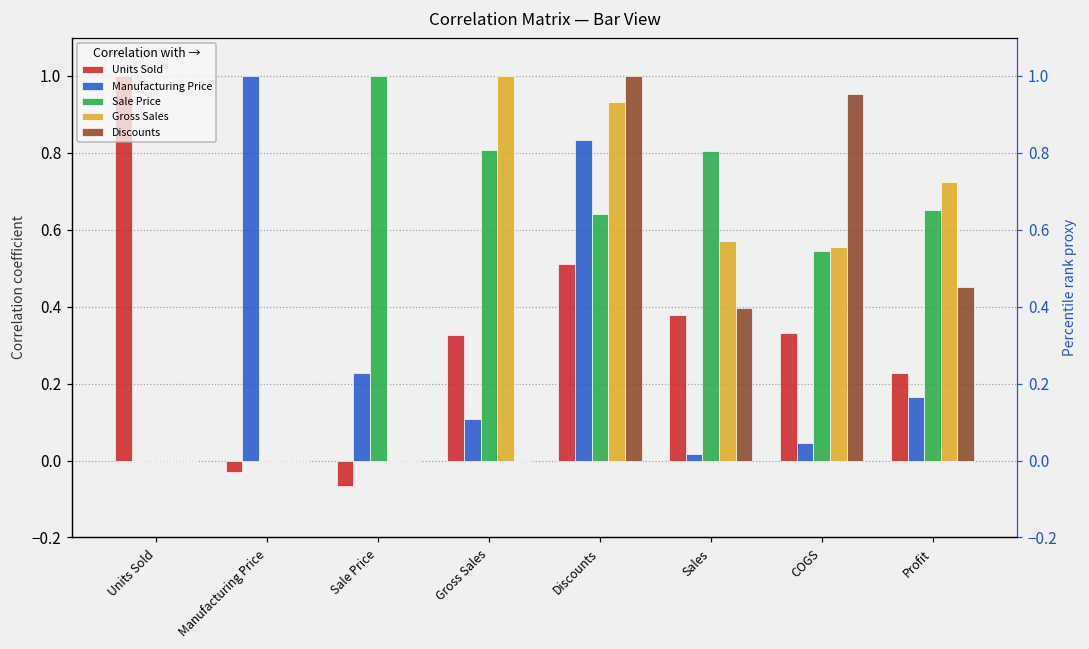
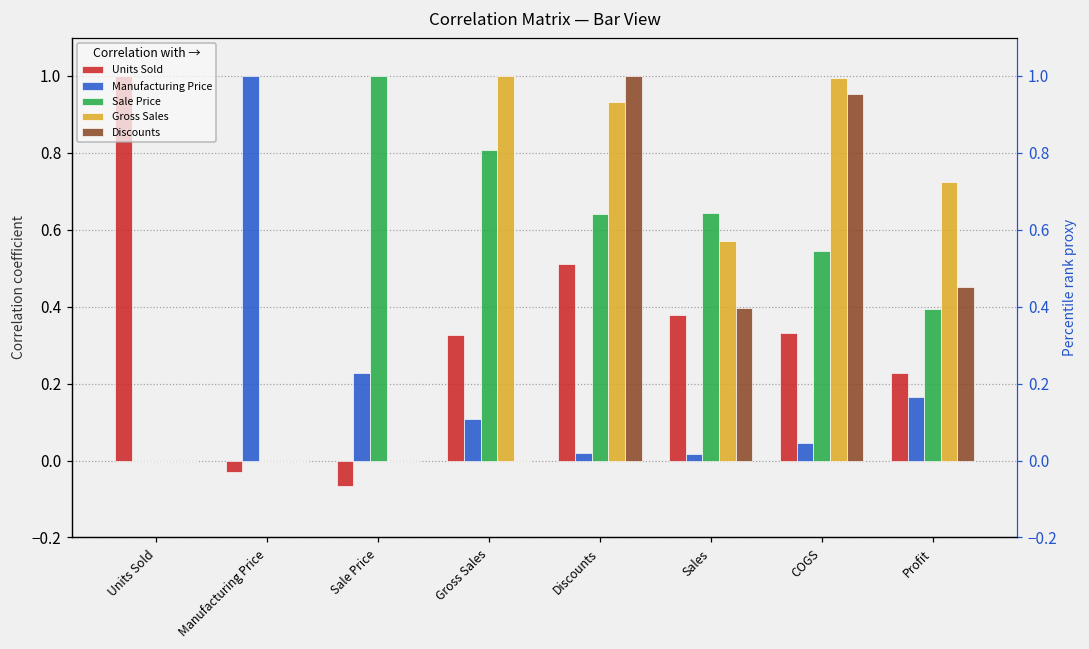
Manufacturing Price, Discounts: 0.83 -> 0.02
Sale Price, Sales: 0.81 -> 0.64
Gross Sales, COGS: 0.56 -> 0.99
Sale Price, Profit: 0.65 -> 0.39
